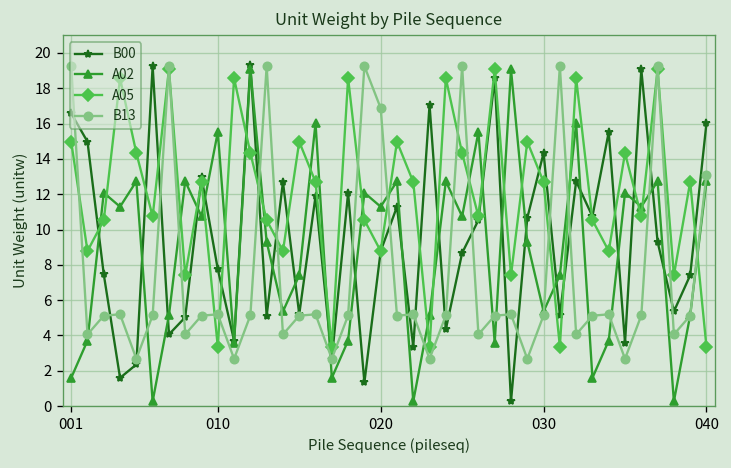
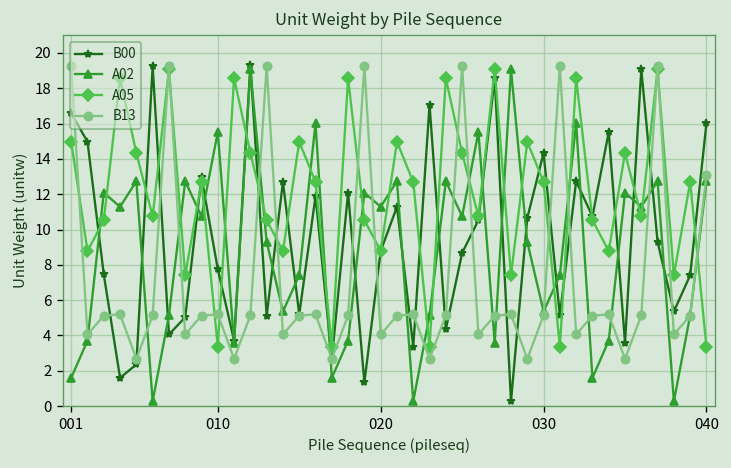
B13, 020: 16.9 -> 4.1
